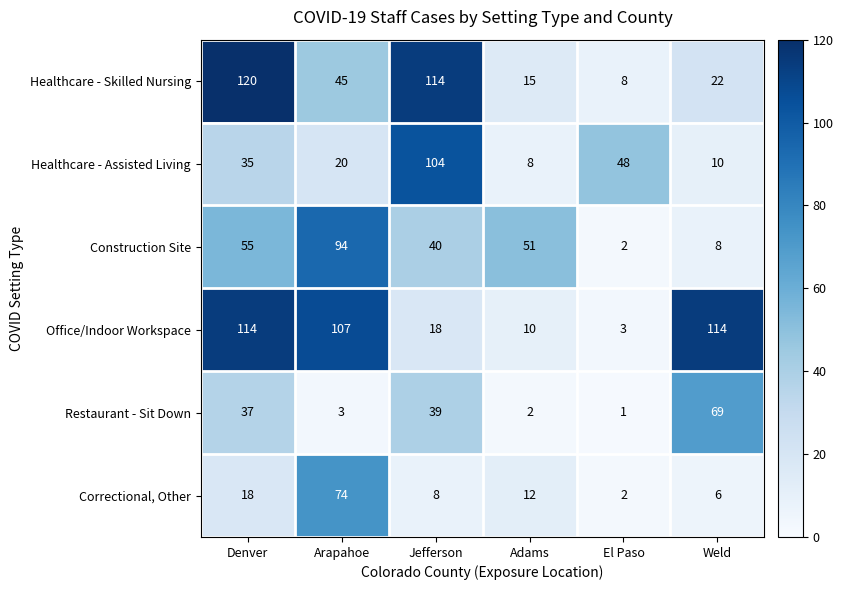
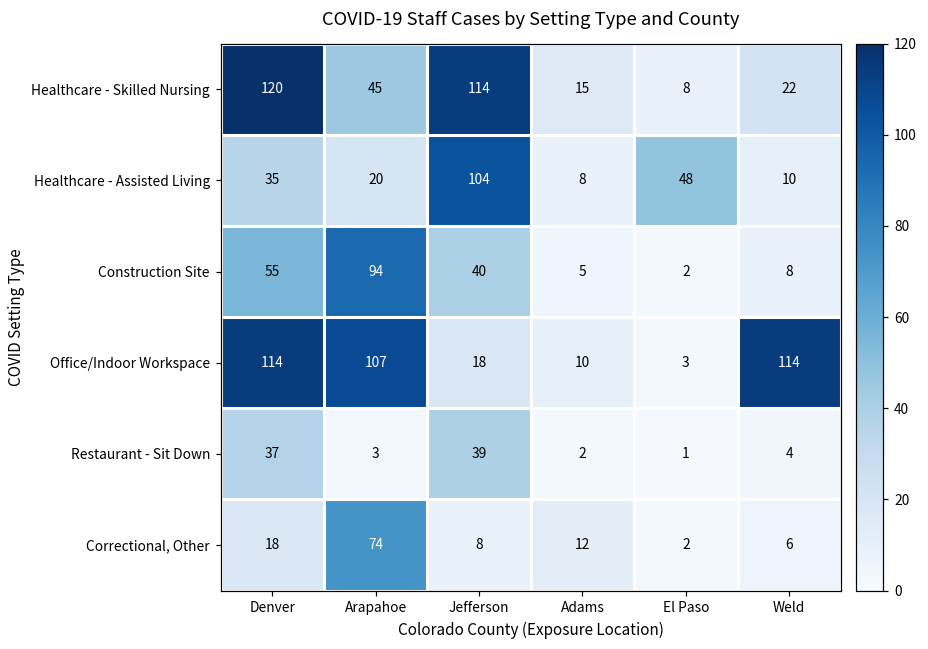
Construction Site, Adams: 51 -> 5
Restaurant - Sit Down, Weld: 69 -> 4
